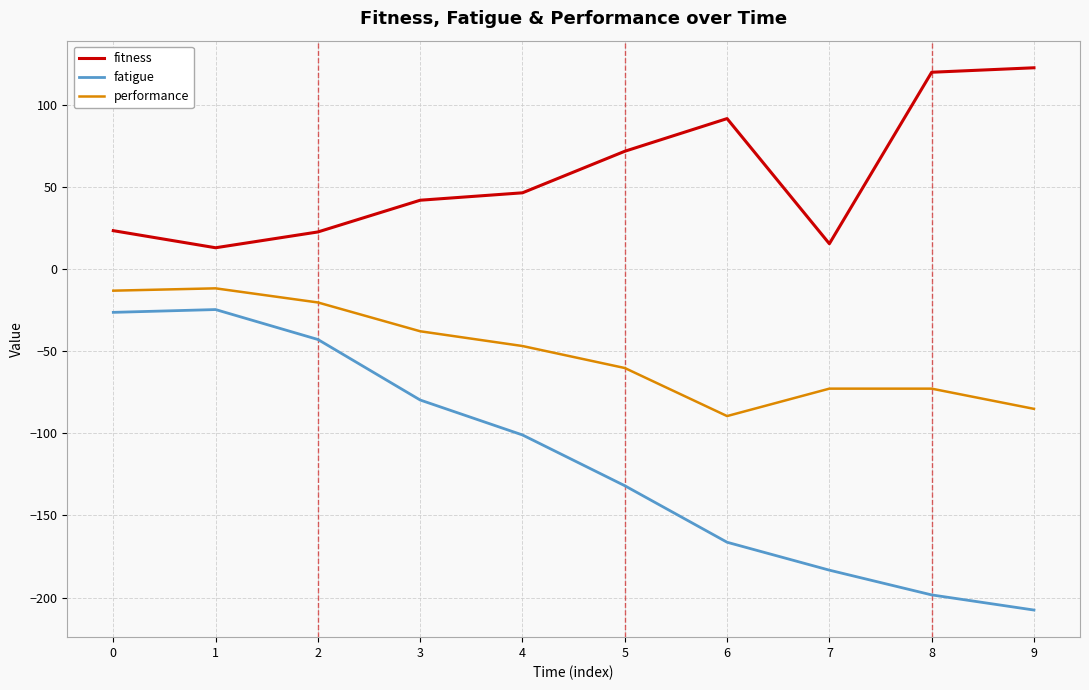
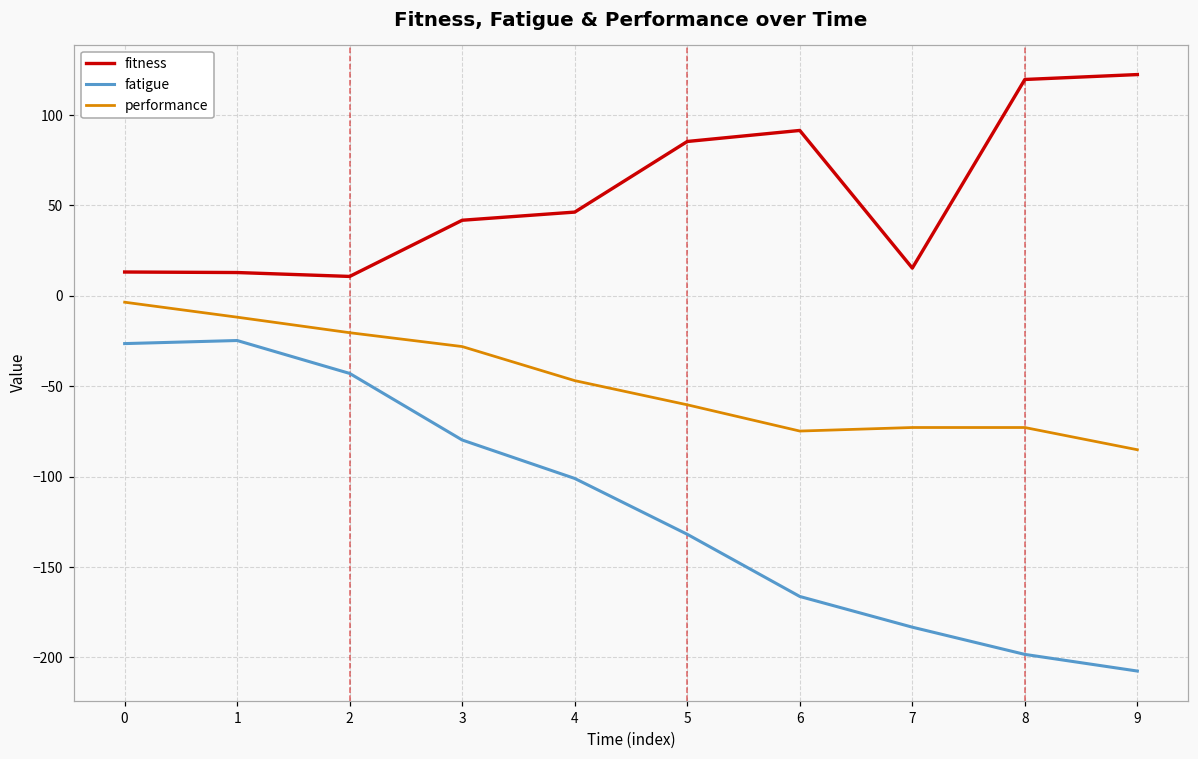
fitness, 0: 23 -> 13
performance, 0: -13 -> -4
fitness, 2: 23 -> 11
performance, 3: -38 -> -28
fitness, 5: 72 -> 85
performance, 6: -90 -> -75
